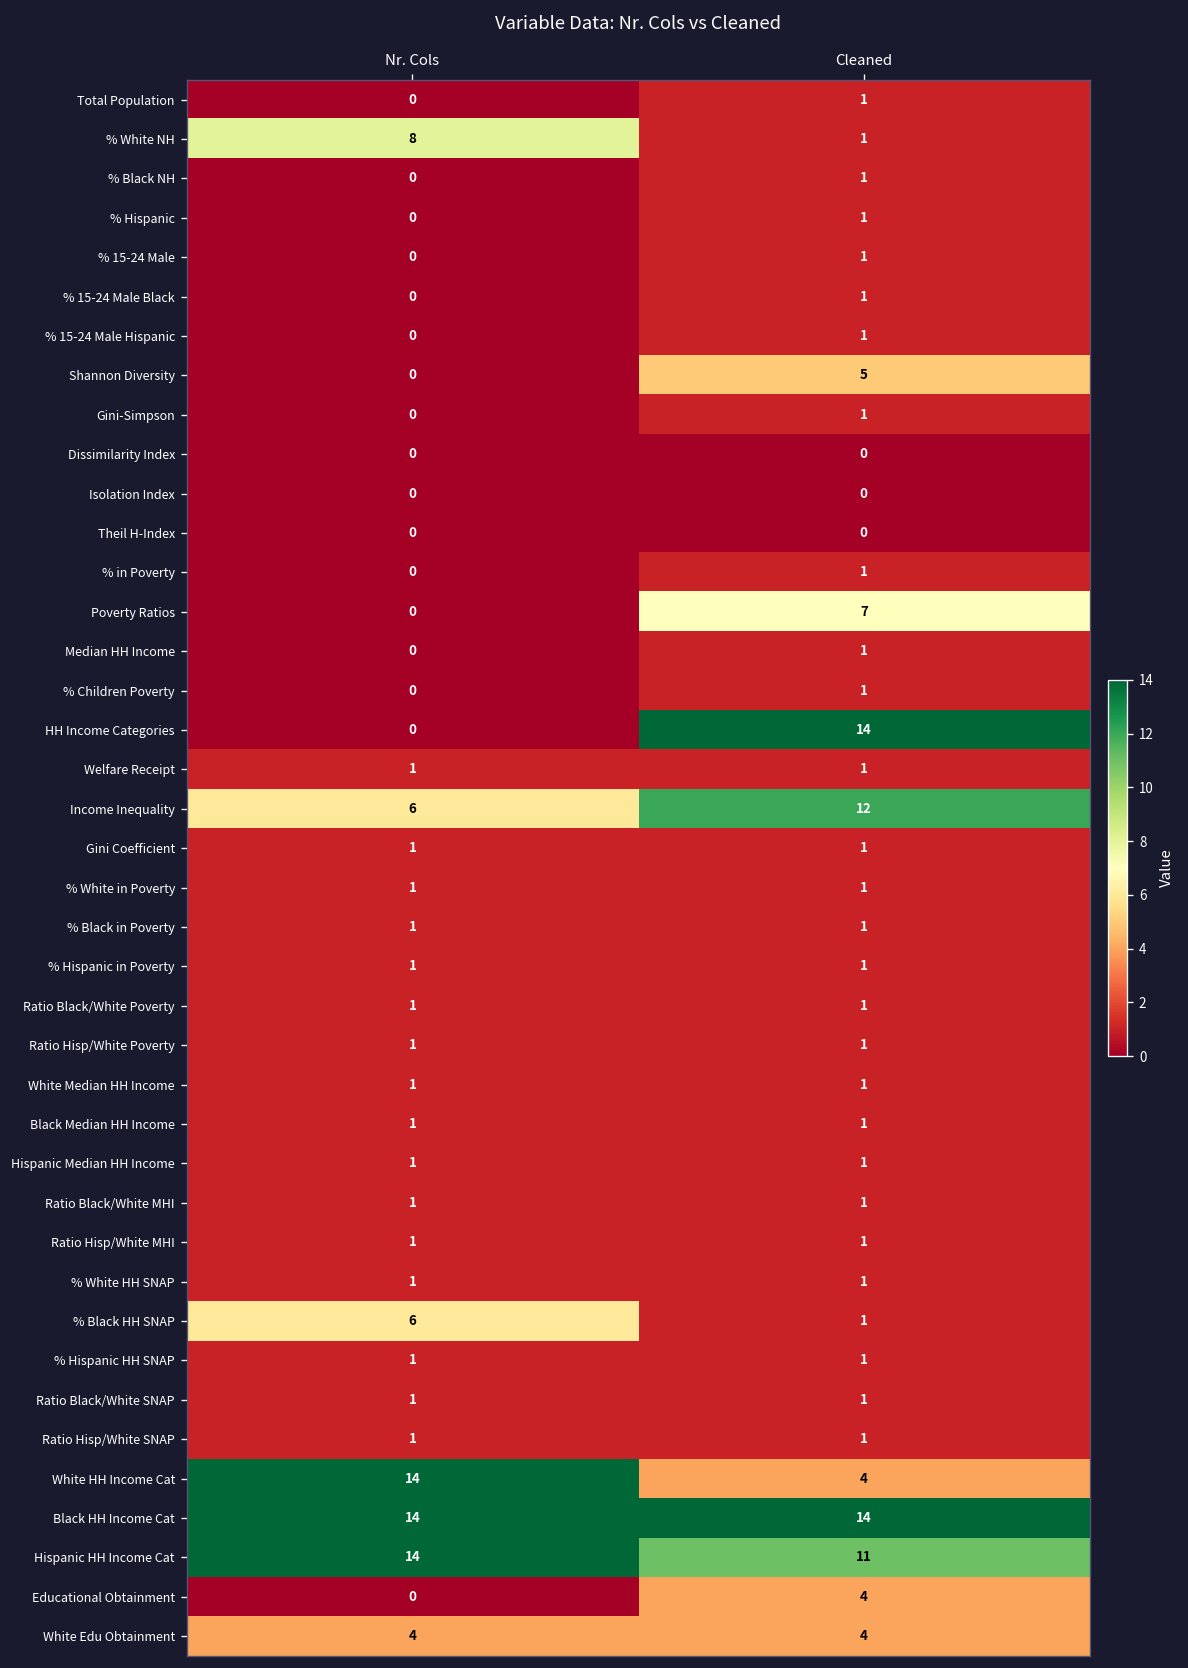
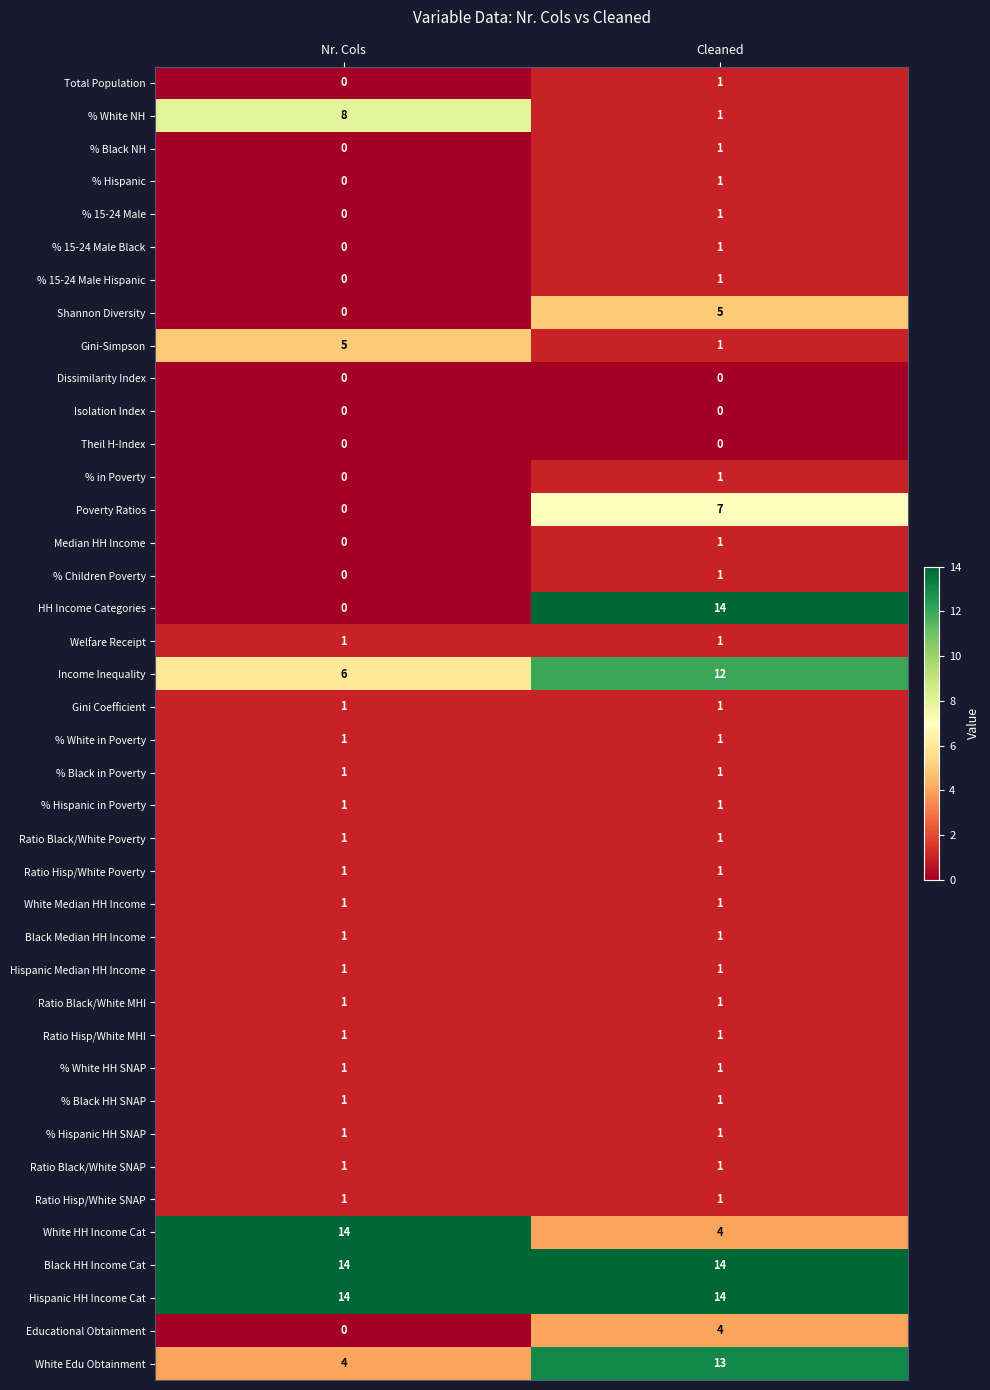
Gini-Simpson, Nr. Cols: 0 -> 5
% Black HH SNAP, Nr. Cols: 6 -> 1
Hispanic HH Income Cat, Cleaned: 11 -> 14
White Edu Obtainment, Cleaned: 4 -> 13
